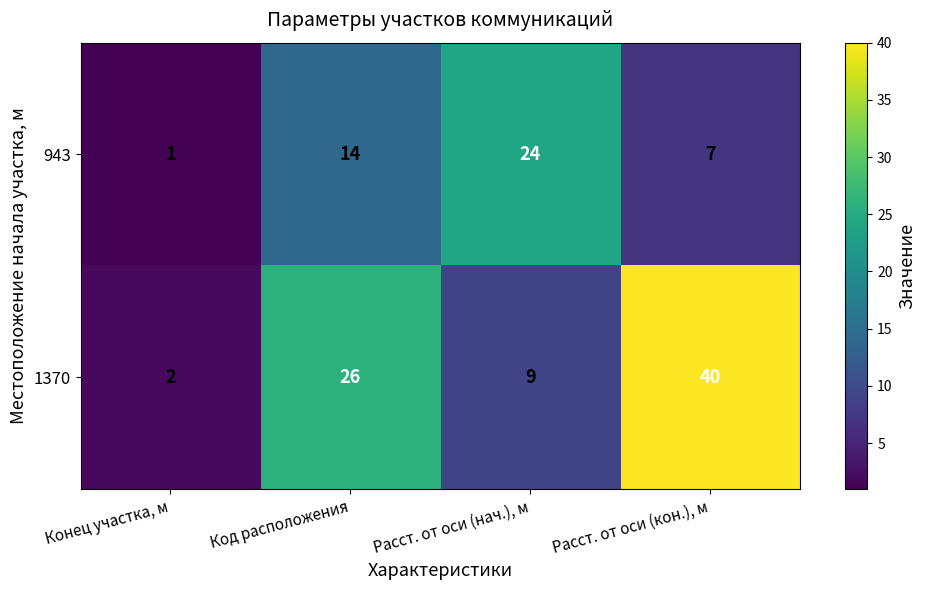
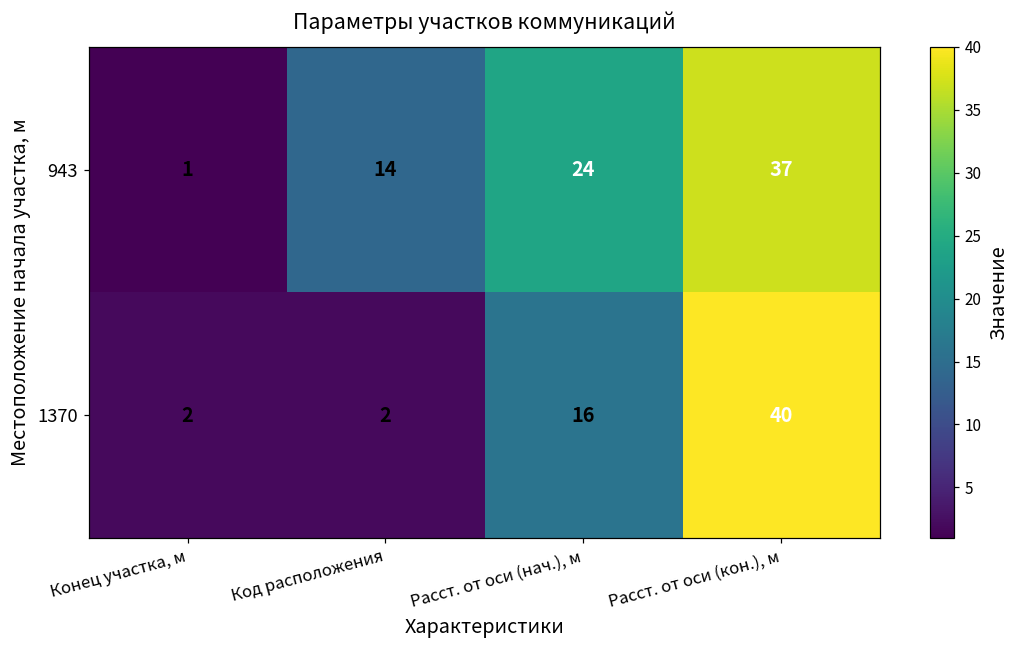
943, Расст. от оси (кон.), м: 7 -> 37
1370, Код расположения: 26 -> 2
1370, Расст. от оси (нач.), м: 9 -> 16
